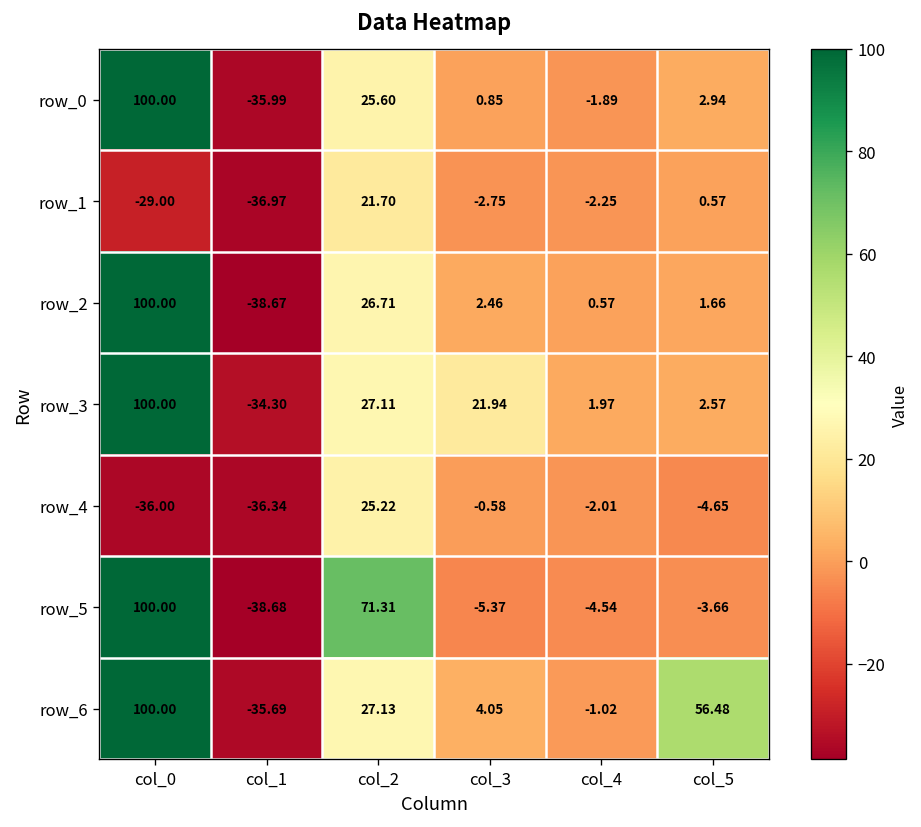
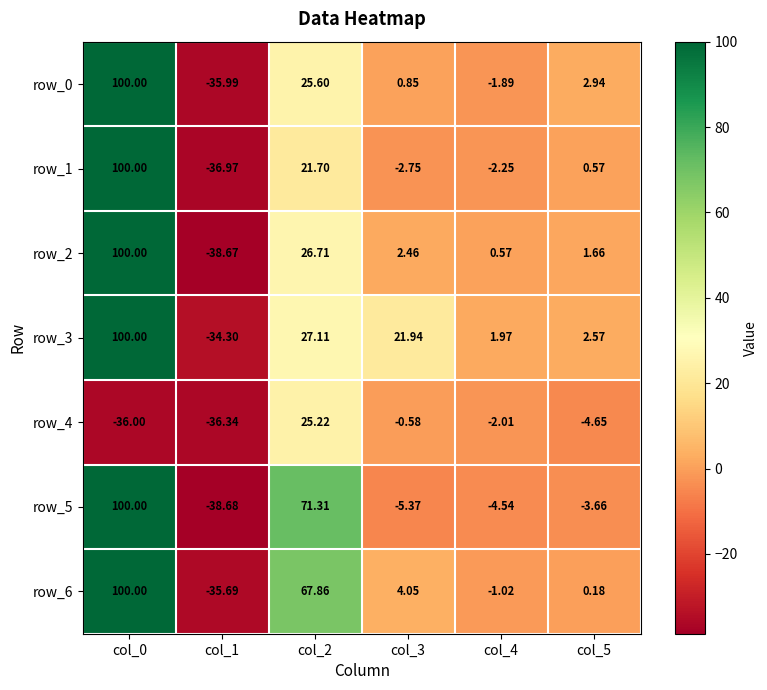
row_1, col_0: -29.00 -> 100.00
row_6, col_2: 27.13 -> 67.86
row_6, col_5: 56.48 -> 0.18
